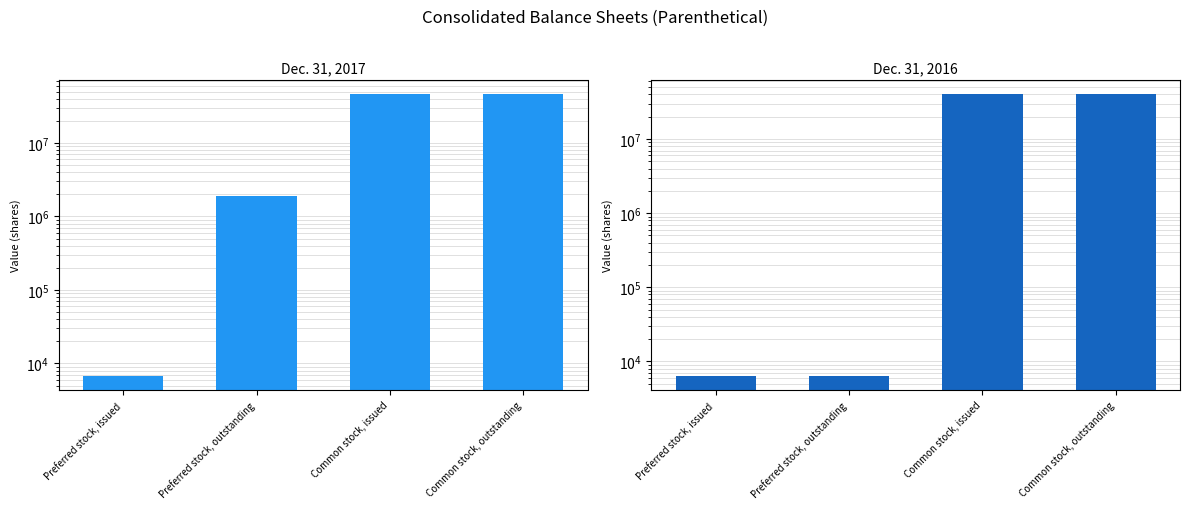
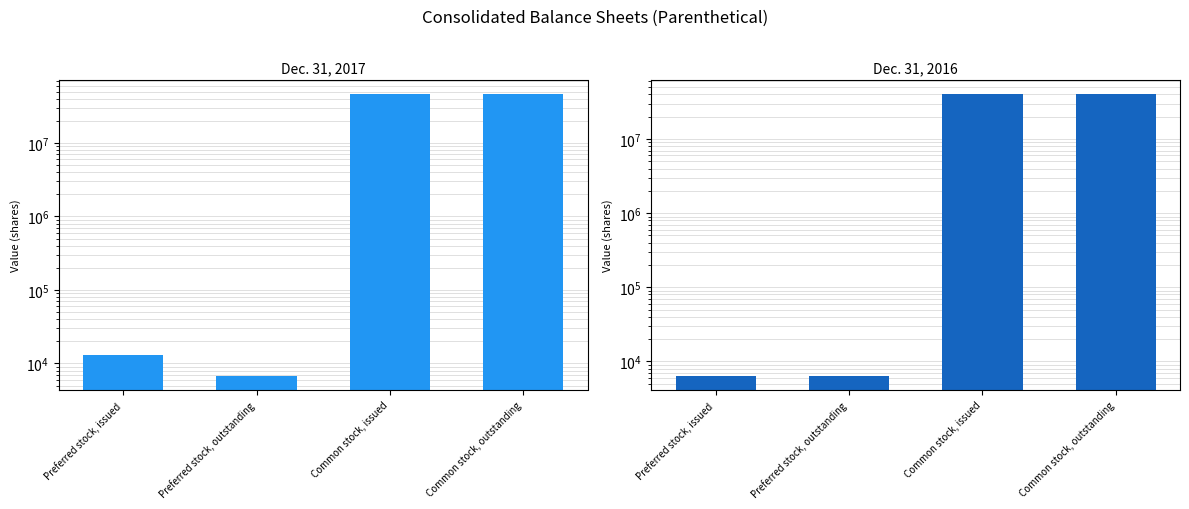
Dec. 31, 2017, Preferred stock, issued: 7000 -> 13000
Dec. 31, 2017, Preferred stock, outstanding: 1900000 -> 7000
